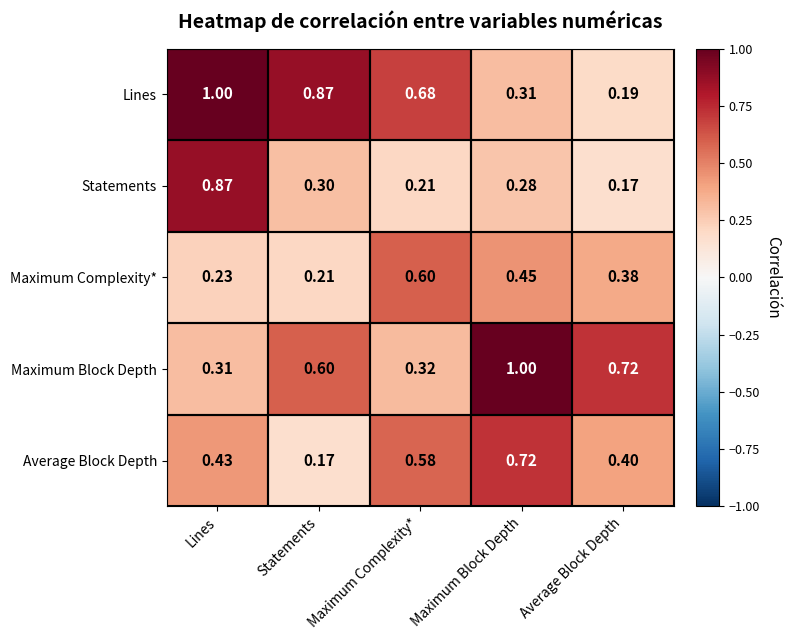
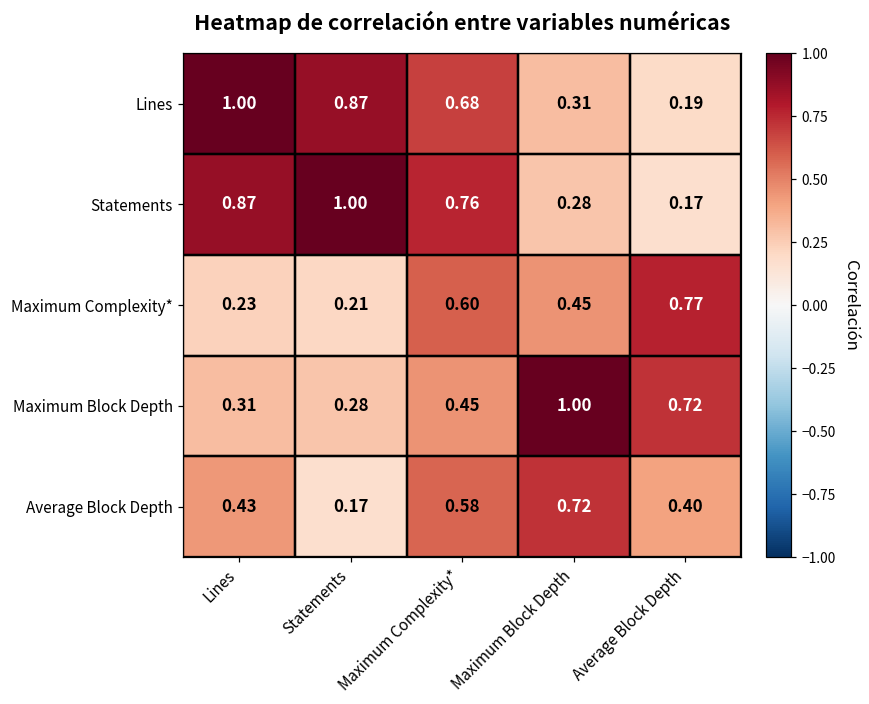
Statements, Statements: 0.30 -> 1.00
Statements, Maximum Complexity*: 0.21 -> 0.76
Maximum Complexity*, Average Block Depth: 0.38 -> 0.77
Maximum Block Depth, Statements: 0.60 -> 0.28
Maximum Block Depth, Maximum Complexity*: 0.32 -> 0.45
